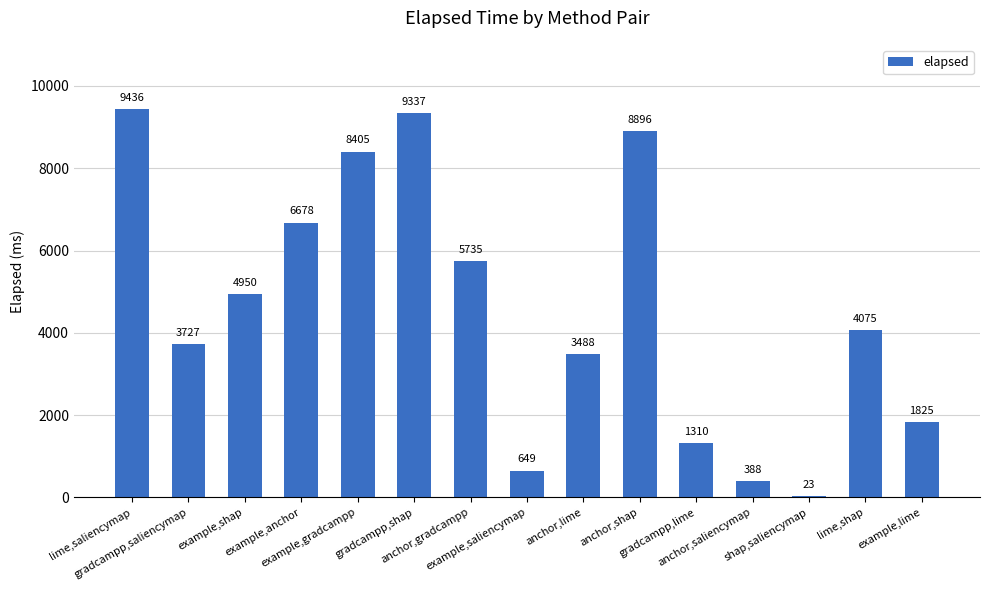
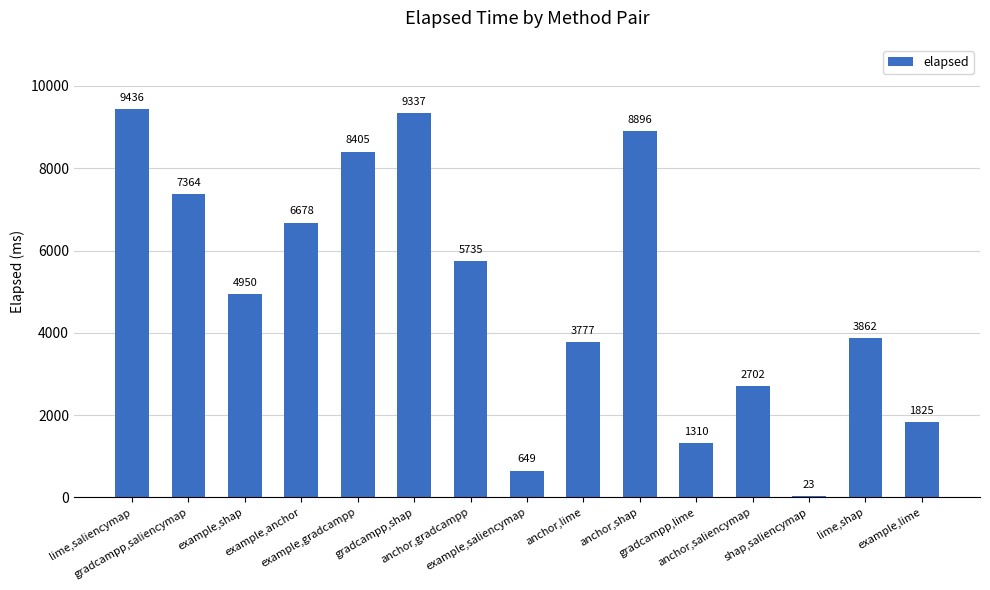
gradcampp,saliencymap: 3727 -> 7364
anchor,lime: 3488 -> 3777
anchor,saliencymap: 388 -> 2702
lime,shap: 4075 -> 3862
